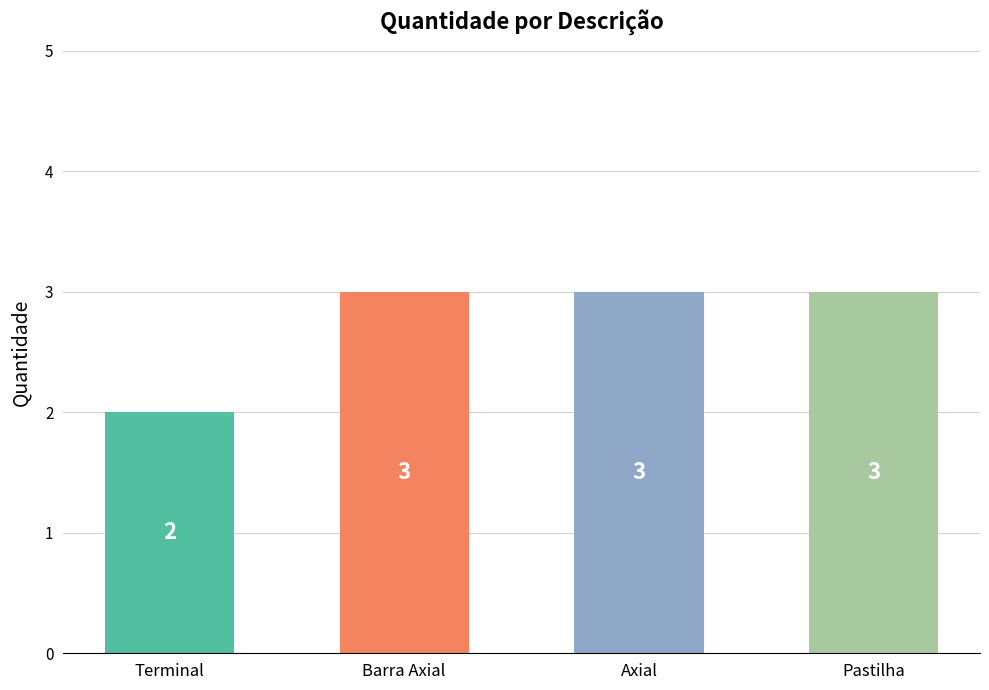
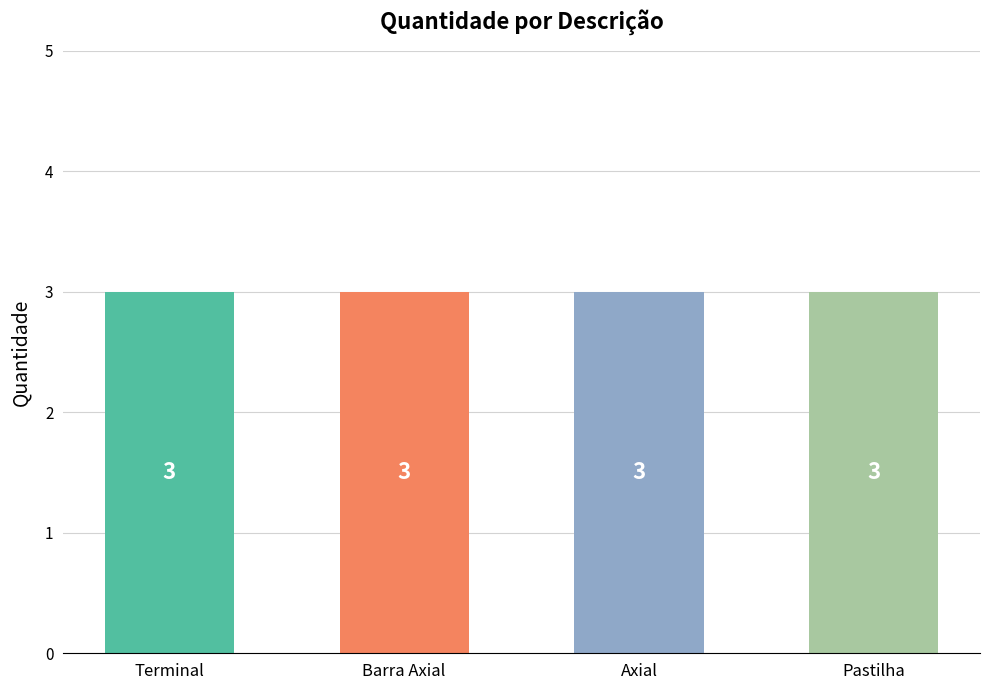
Terminal: 2 -> 3
